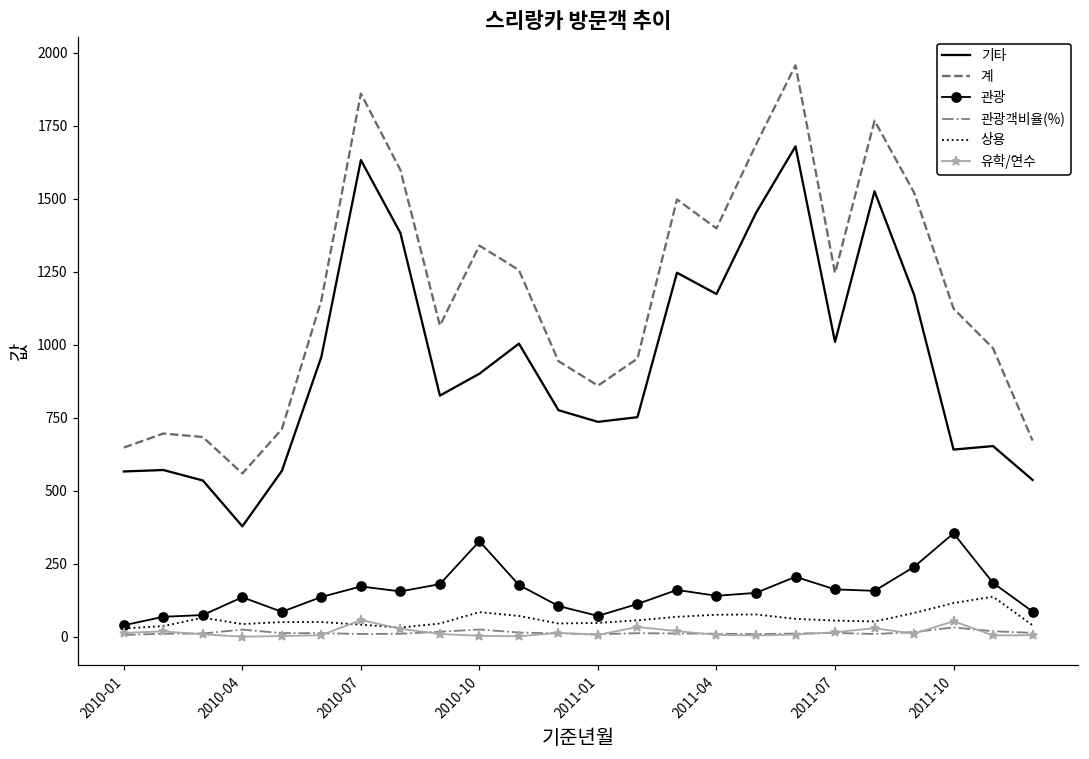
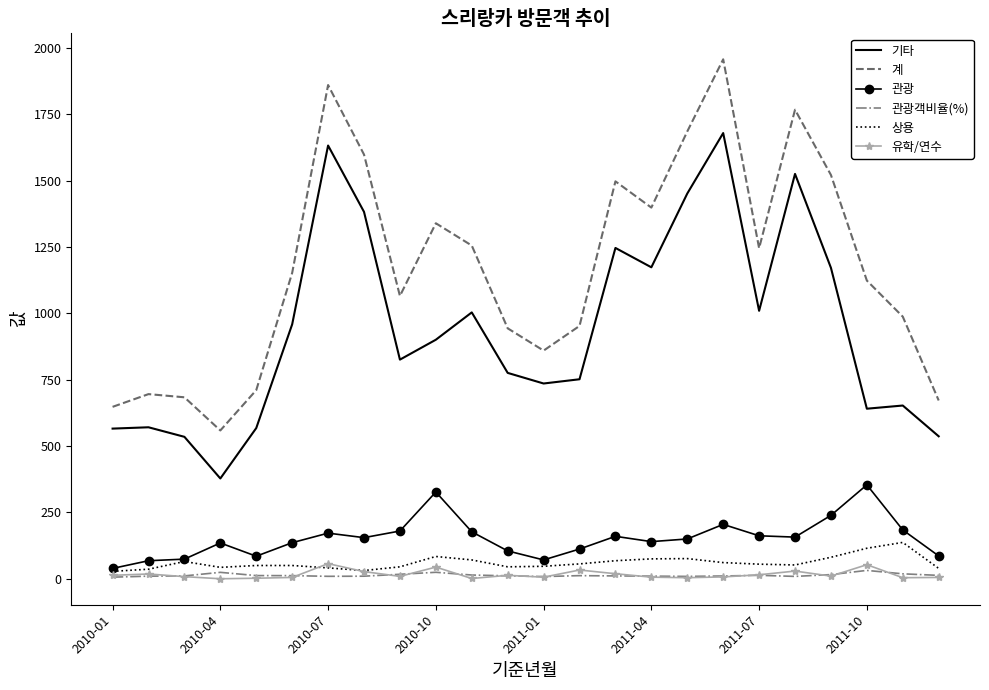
유학/연수, 2010-10: 0 -> 40
